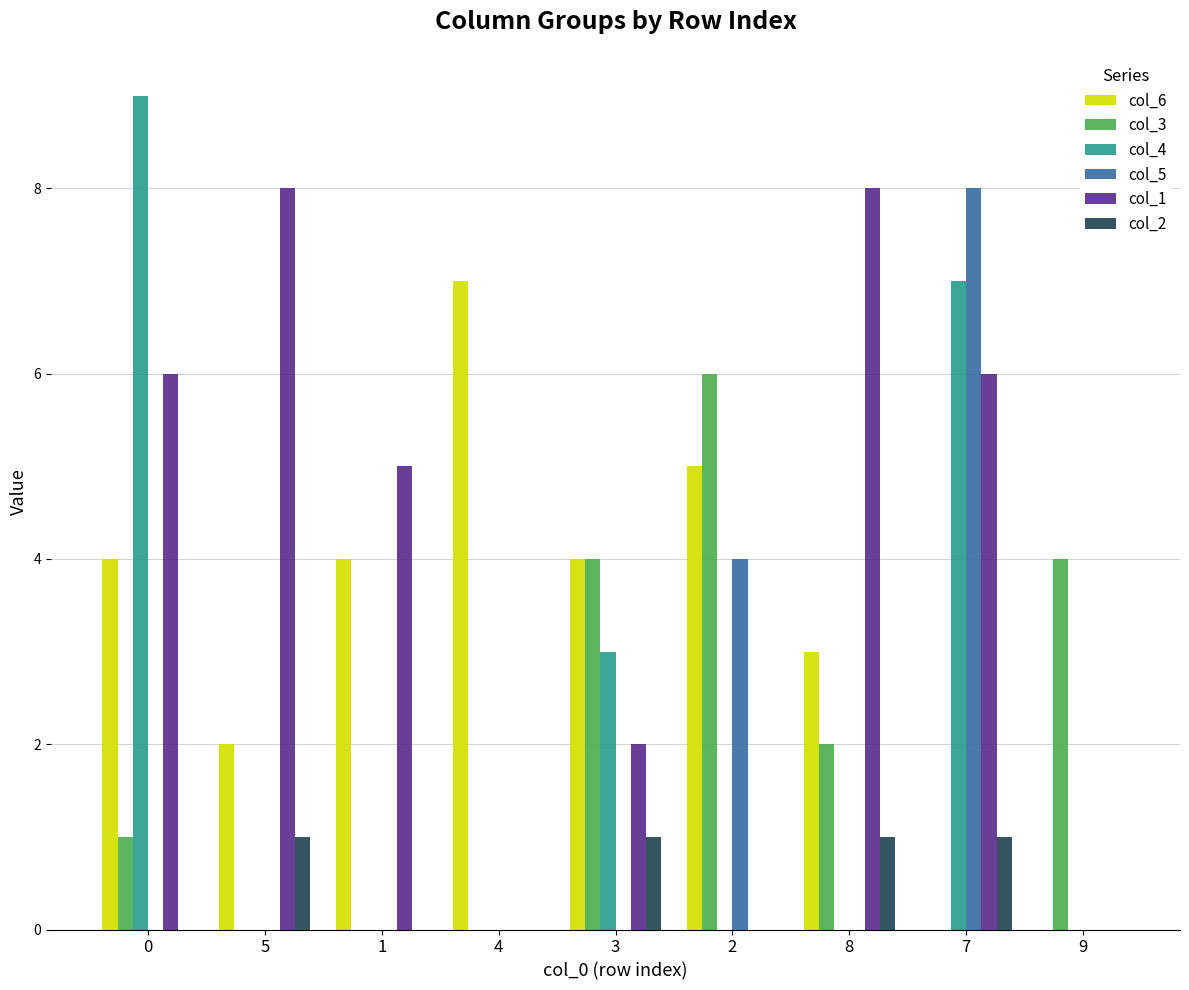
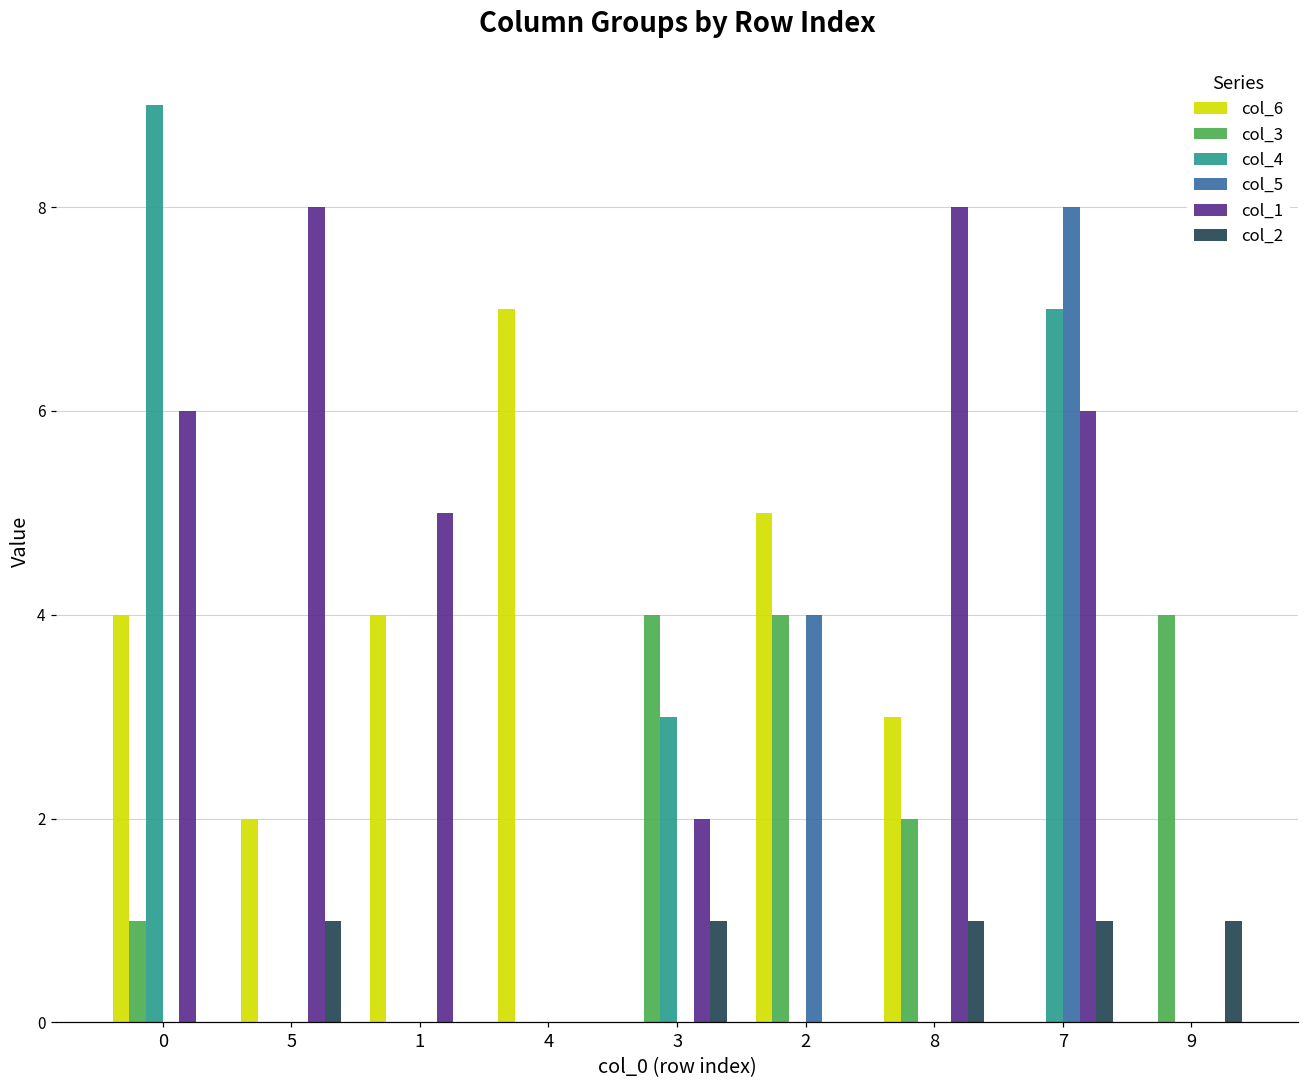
col_6, 3: 4 -> 0
col_3, 2: 6 -> 4
col_2, 9: 0 -> 1
